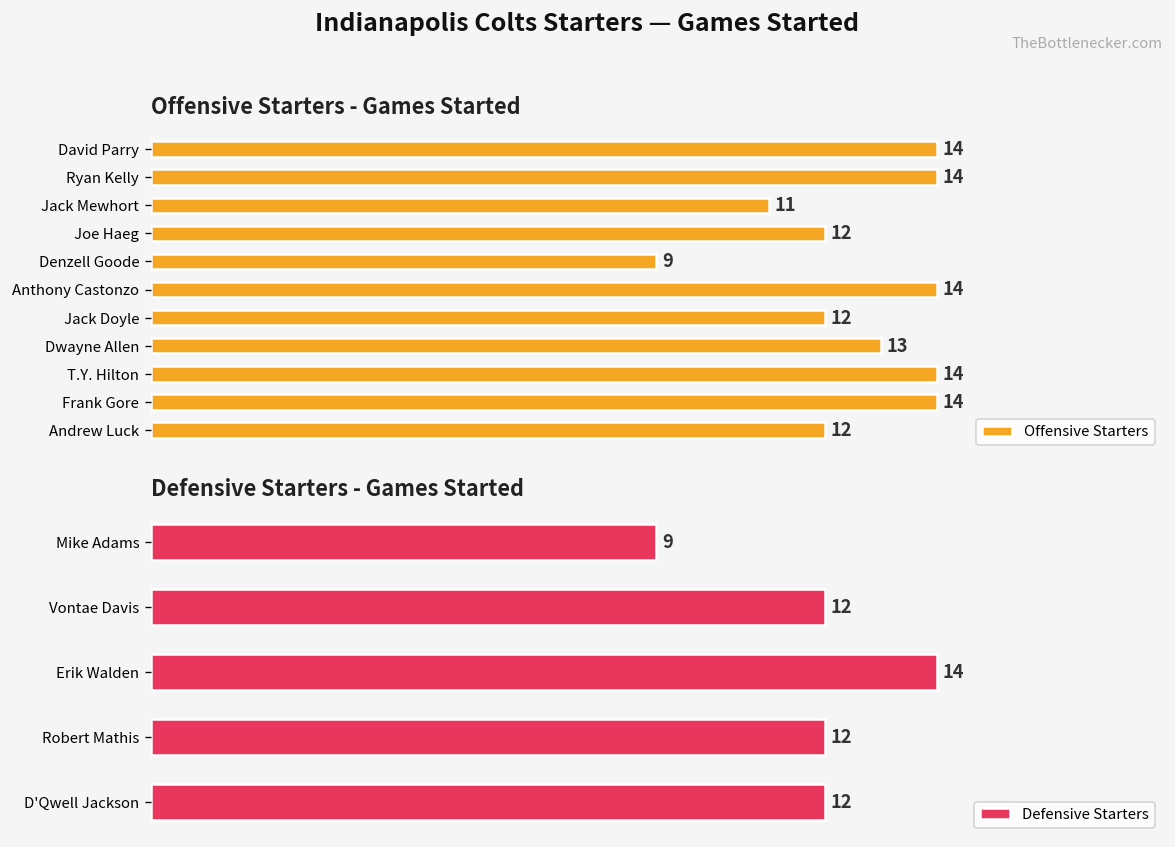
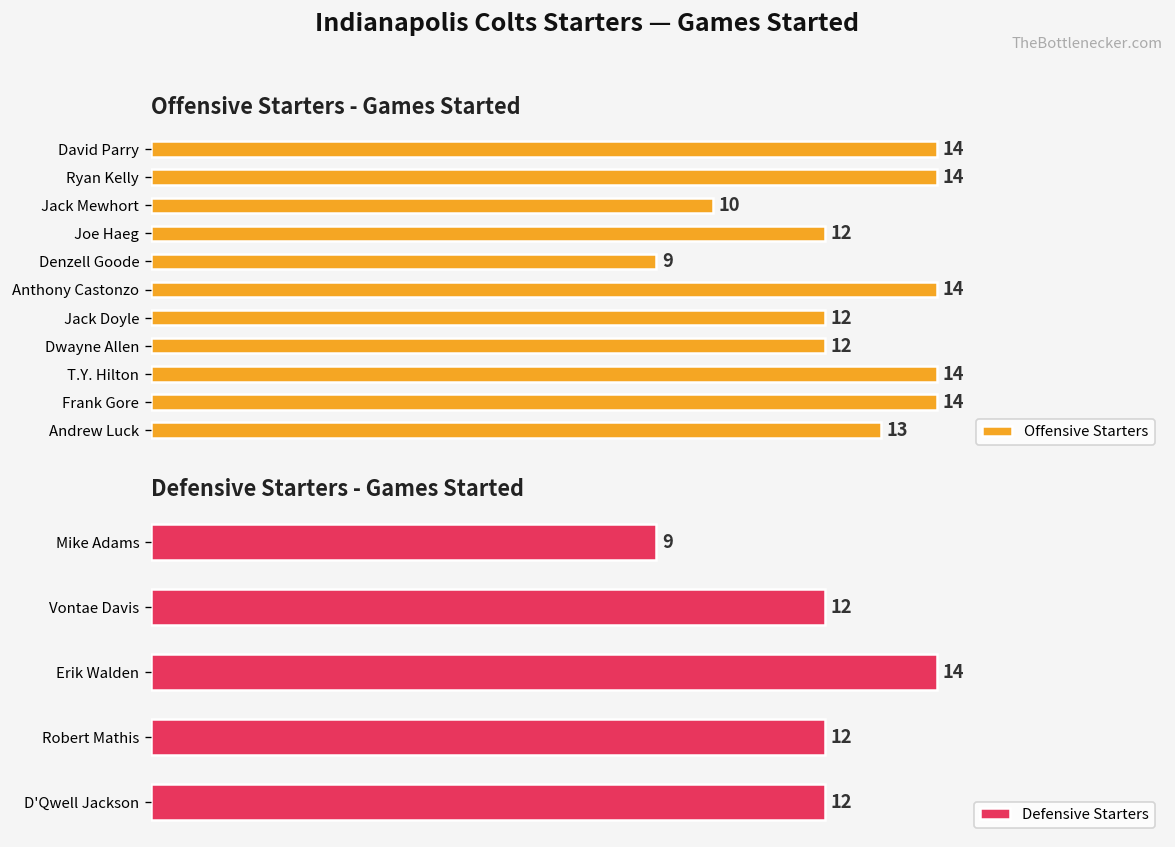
Offensive Starters - Games Started, Jack Mewhort: 11 -> 10
Offensive Starters - Games Started, Dwayne Allen: 13 -> 12
Offensive Starters - Games Started, Andrew Luck: 12 -> 13
